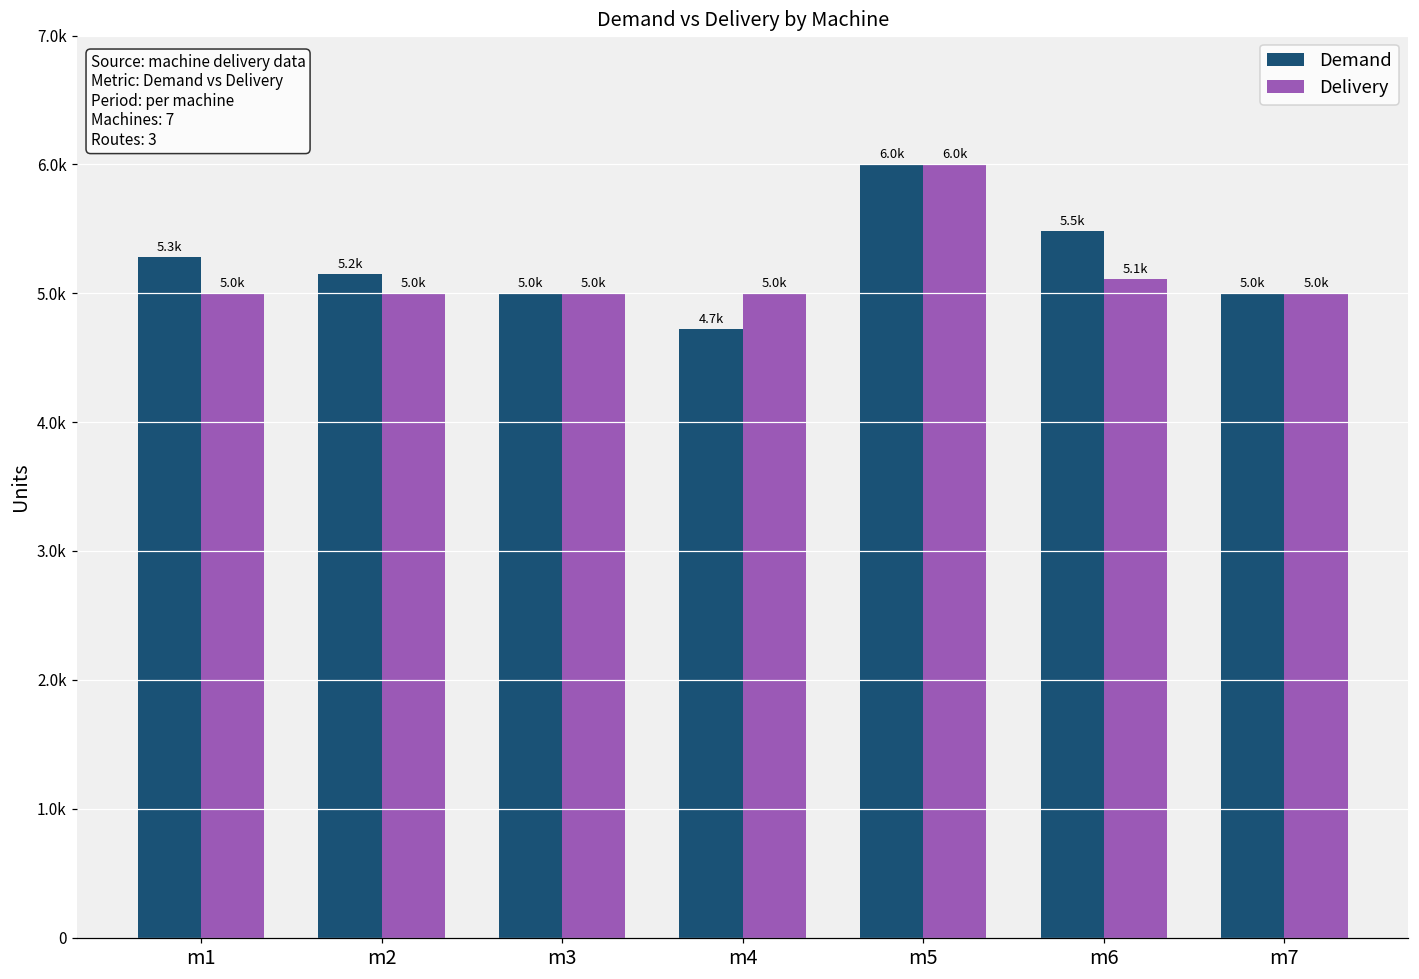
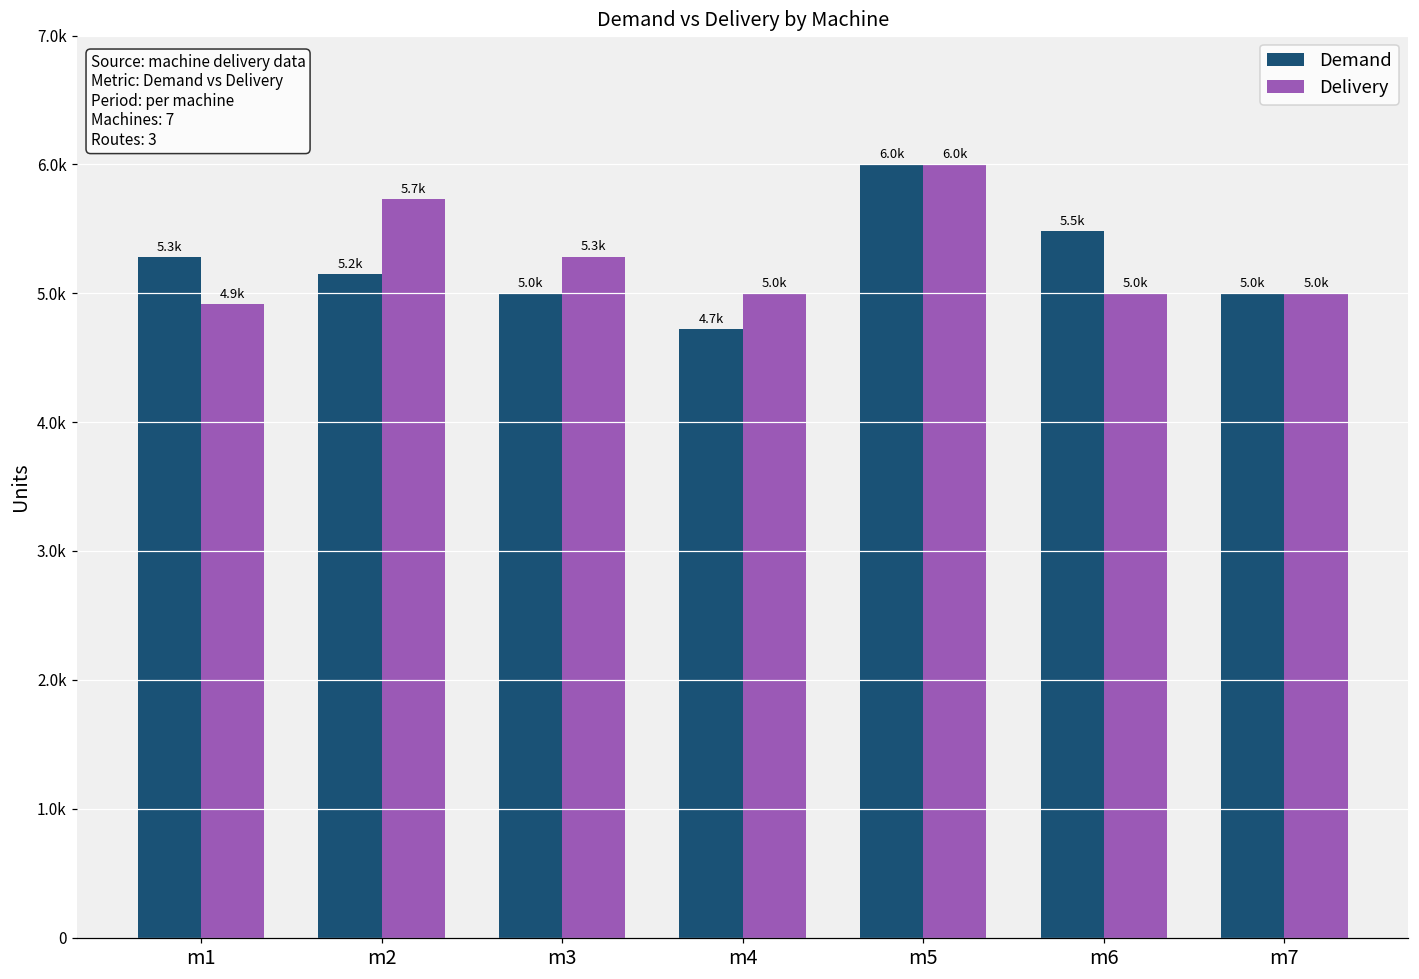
Delivery, m1: 5.0k -> 4.9k
Delivery, m2: 5.0k -> 5.7k
Delivery, m3: 5.0k -> 5.3k
Delivery, m6: 5.1k -> 5.0k
